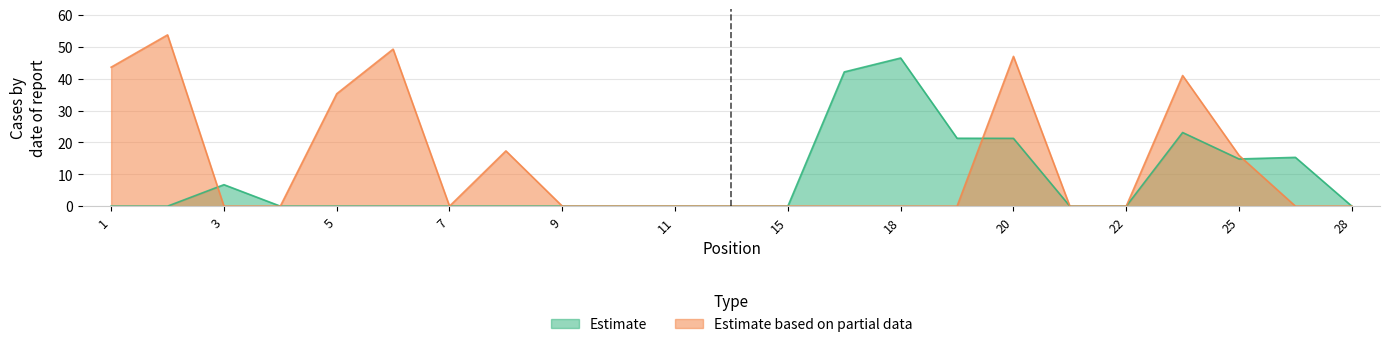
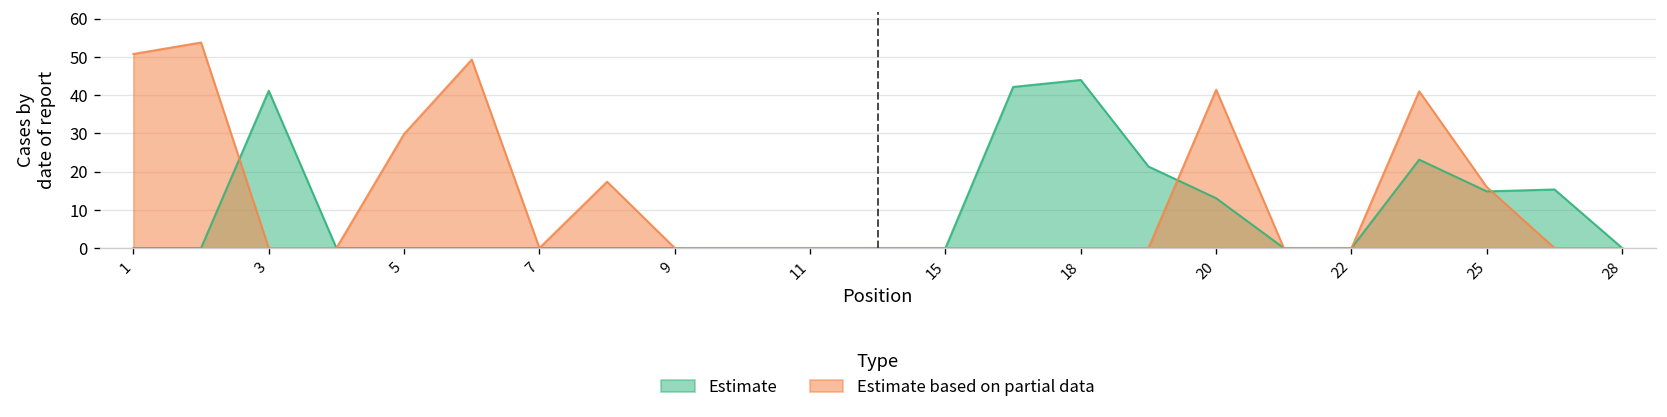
Estimate based on partial data, 1: 44 -> 51
Estimate, 3: 7 -> 41
Estimate based on partial data, 5: 35 -> 30
Estimate, 18: 46 -> 44
Estimate, 20: 21 -> 13
Estimate based on partial data, 20: 47 -> 41
